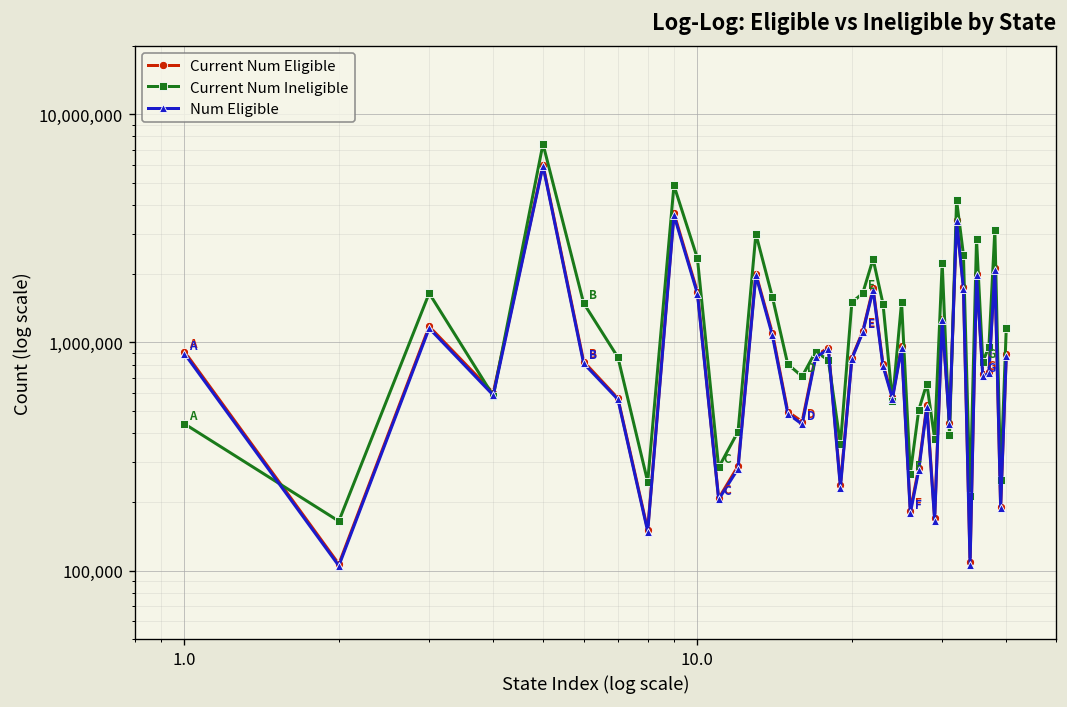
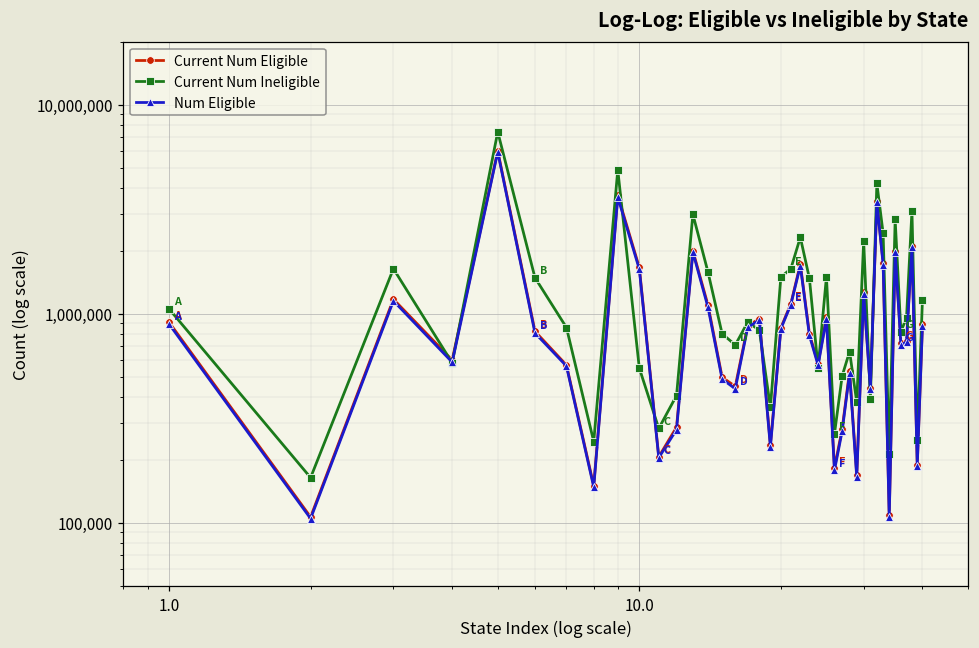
Current Num Ineligible, 1.0: 440,000 -> 1,100,000
Current Num Ineligible, 10.0: 2,300,000 -> 550,000
